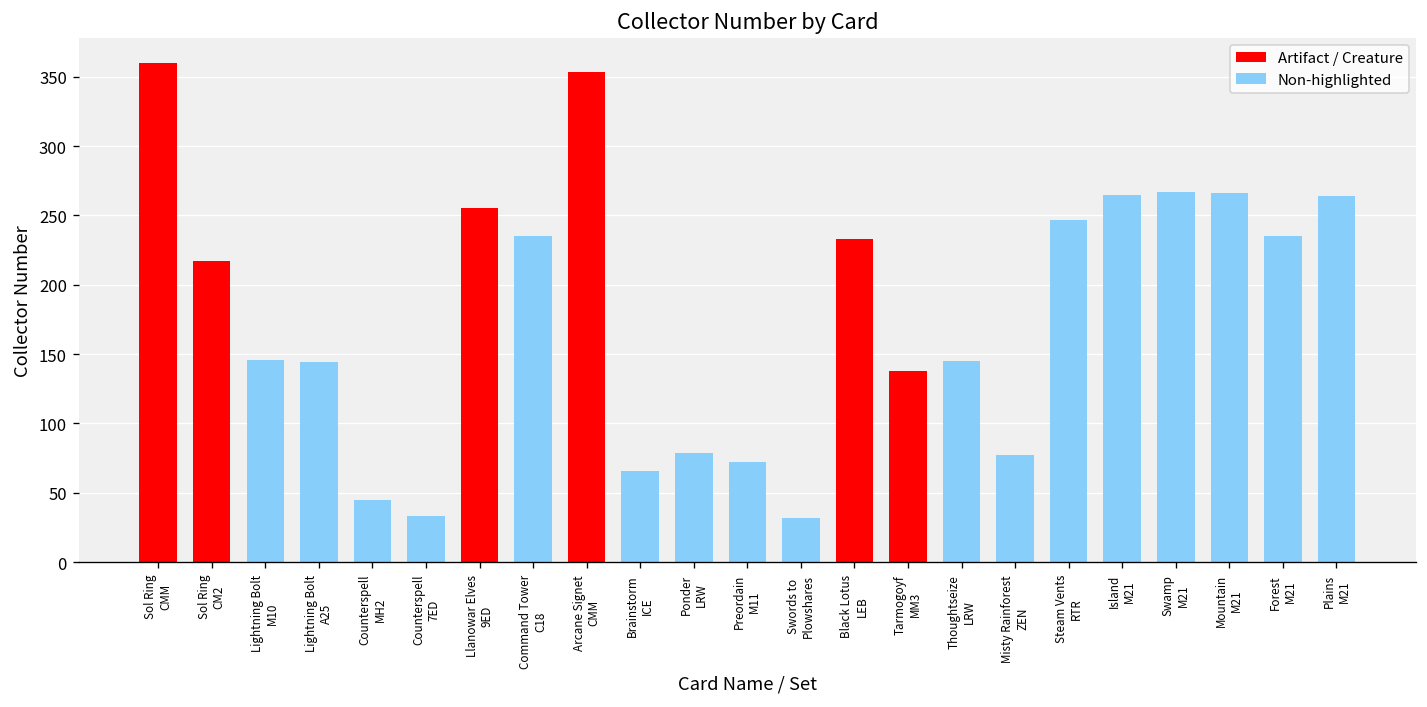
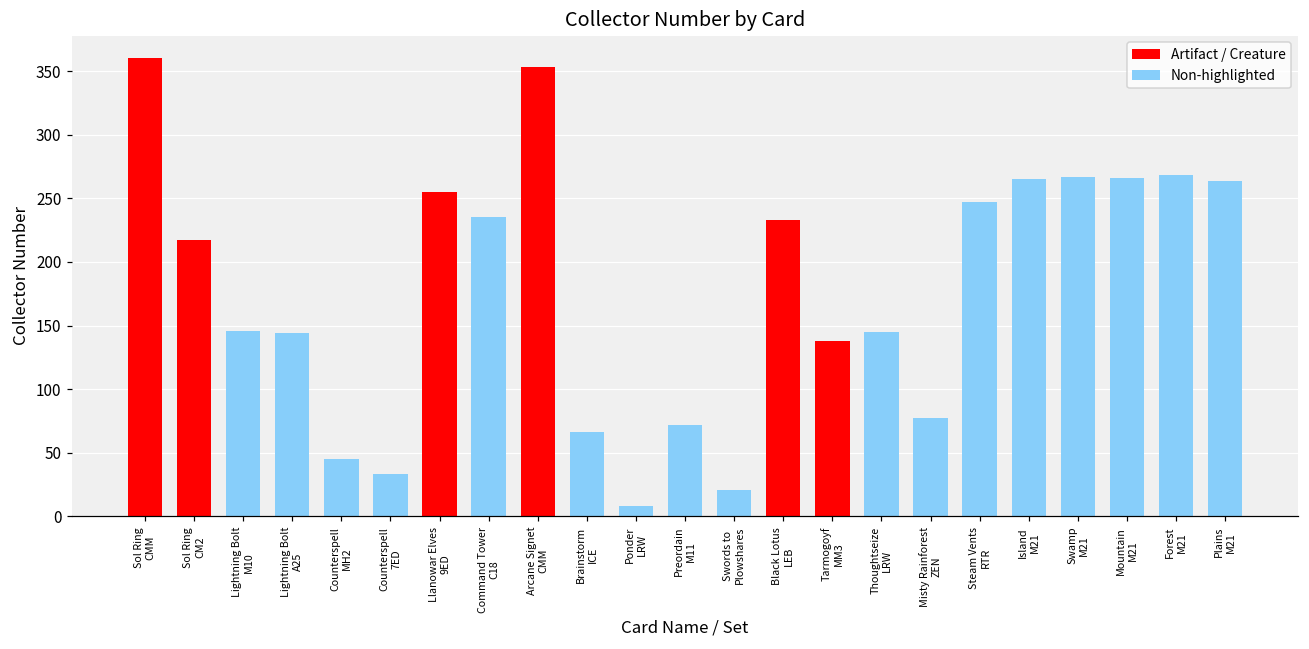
Ponder LRW: 79 -> 8
Swords to Plowshares: 32 -> 21
Forest M21: 235 -> 268
